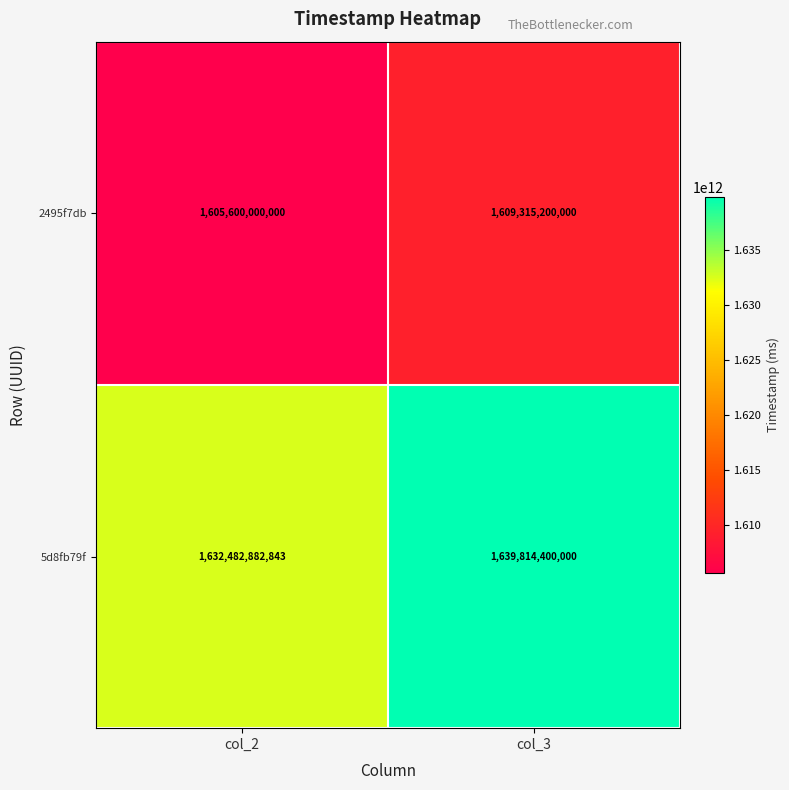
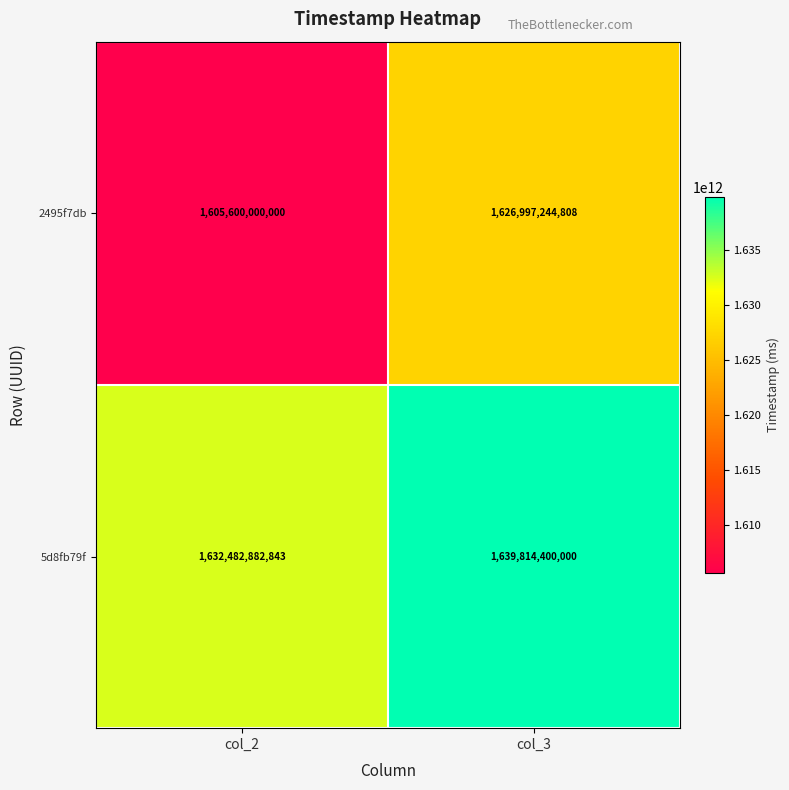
2495f7db, col_3: 1,609,315,200,000 -> 1,626,997,244,808
